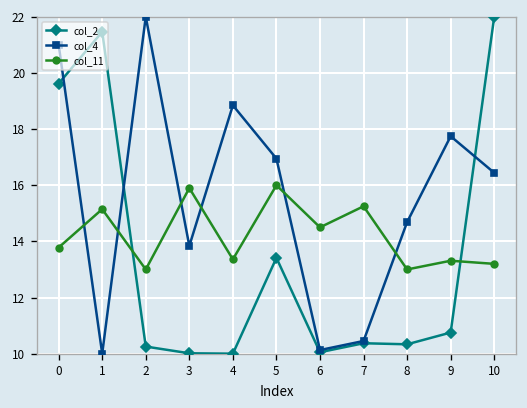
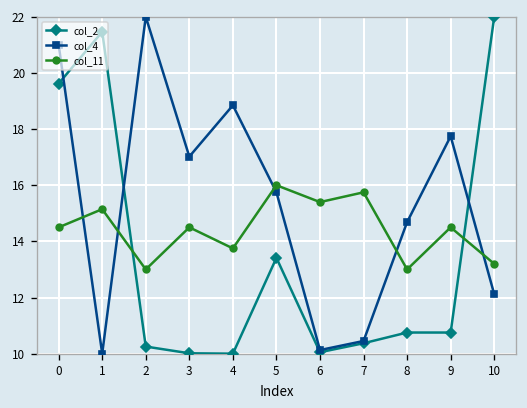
col_11, 0: 13.8 -> 14.5
col_4, 3: 13.8 -> 17.0
col_11, 3: 15.9 -> 14.5
col_11, 4: 13.4 -> 13.7
col_4, 5: 16.9 -> 15.7
col_11, 6: 14.5 -> 15.4
col_11, 7: 15.3 -> 15.7
col_2, 8: 10.3 -> 10.8
col_11, 9: 13.3 -> 14.5
col_4, 10: 16.4 -> 12.1
